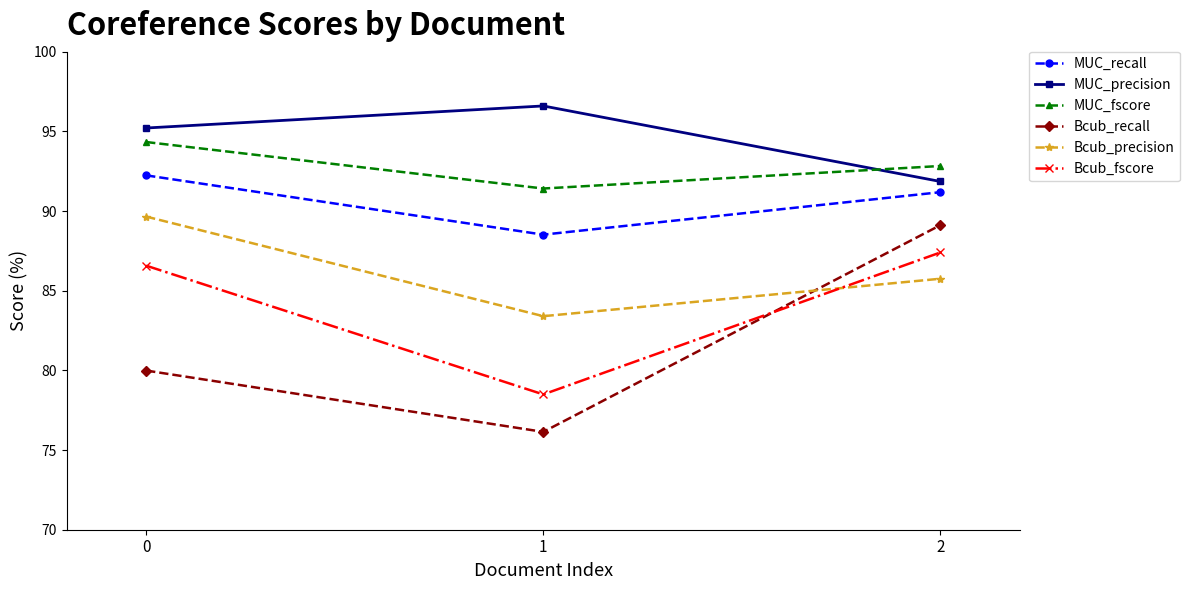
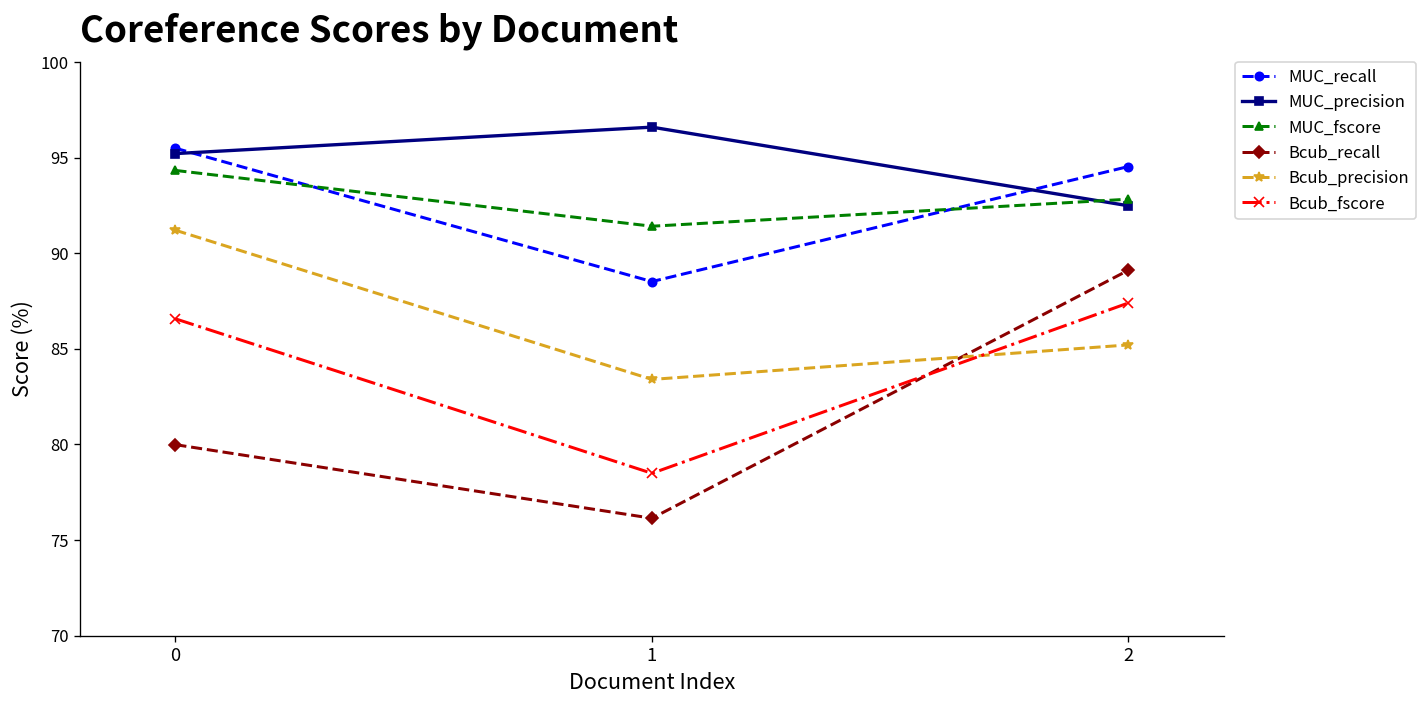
MUC_recall, 0: 92.2 -> 95.5
Bcub_precision, 0: 89.7 -> 91.2
MUC_recall, 2: 91.2 -> 94.5
MUC_precision, 2: 91.9 -> 92.5
Bcub_precision, 2: 85.8 -> 85.2
